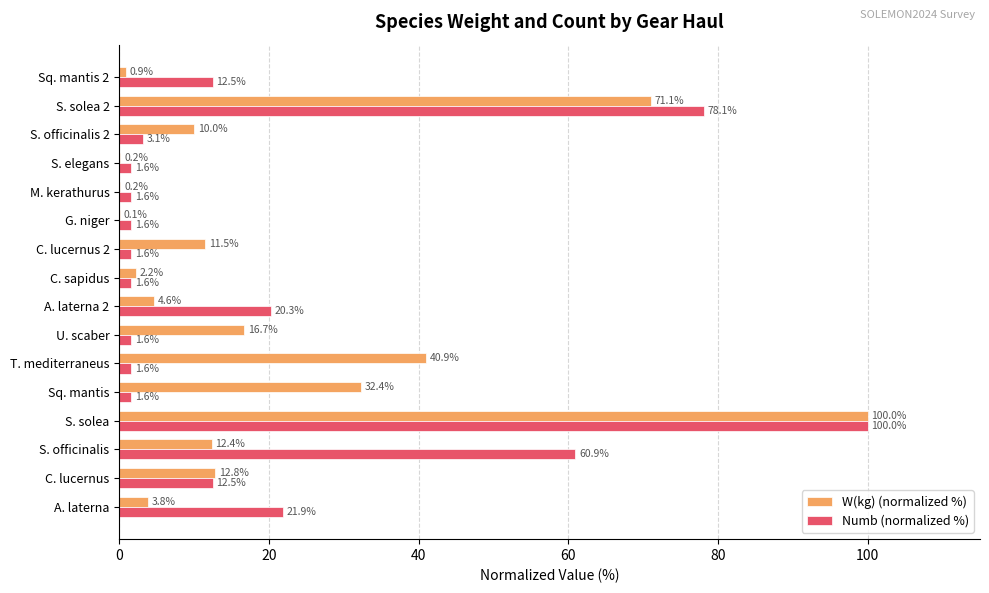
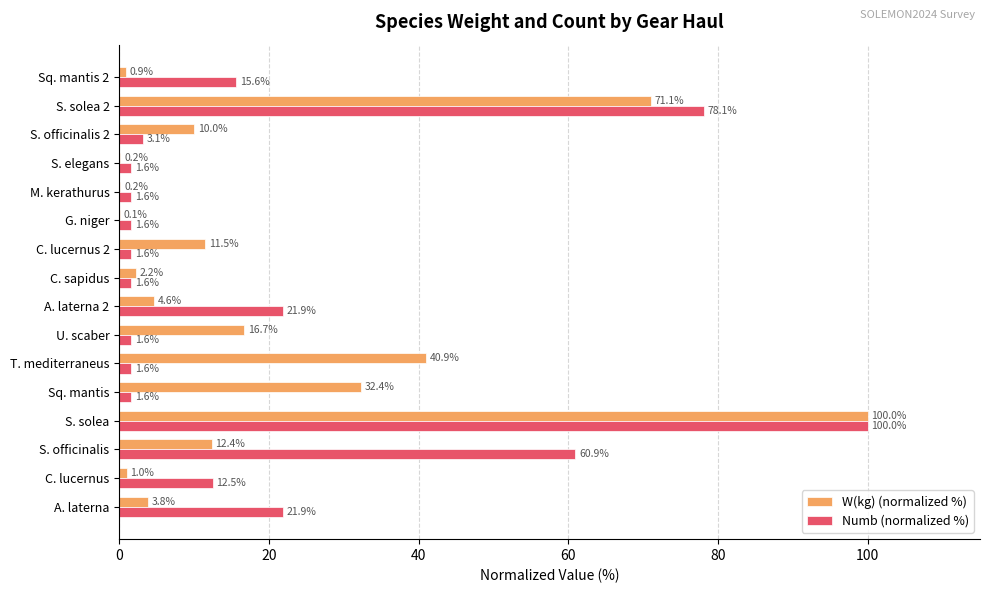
Numb (normalized %), Sq. mantis 2: 12.5% -> 15.6%
Numb (normalized %), A. laterna 2: 20.3% -> 21.9%
W(kg) (normalized %), C. lucernus: 12.8% -> 1.0%
